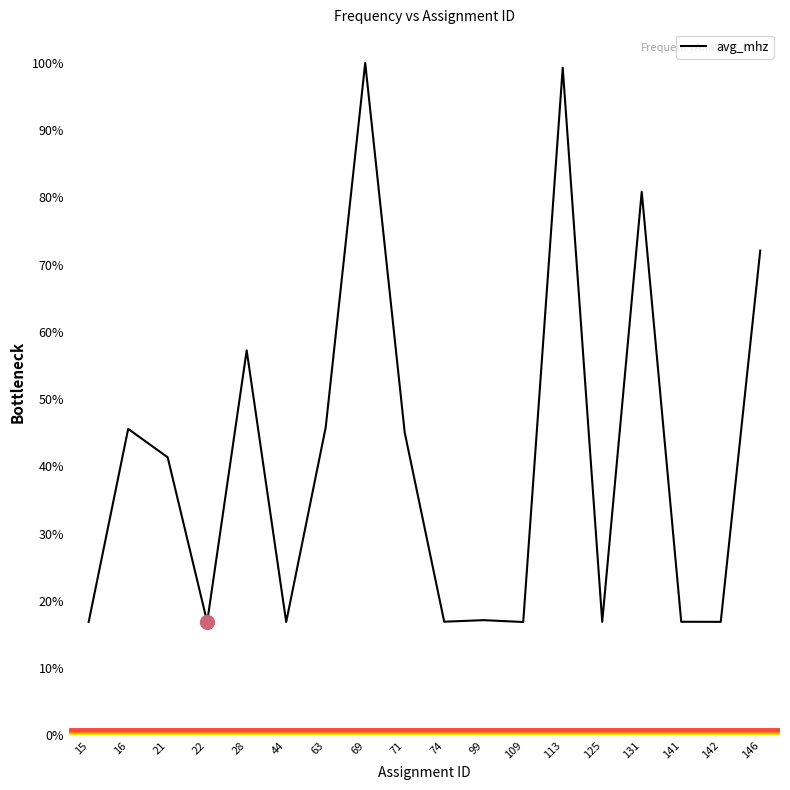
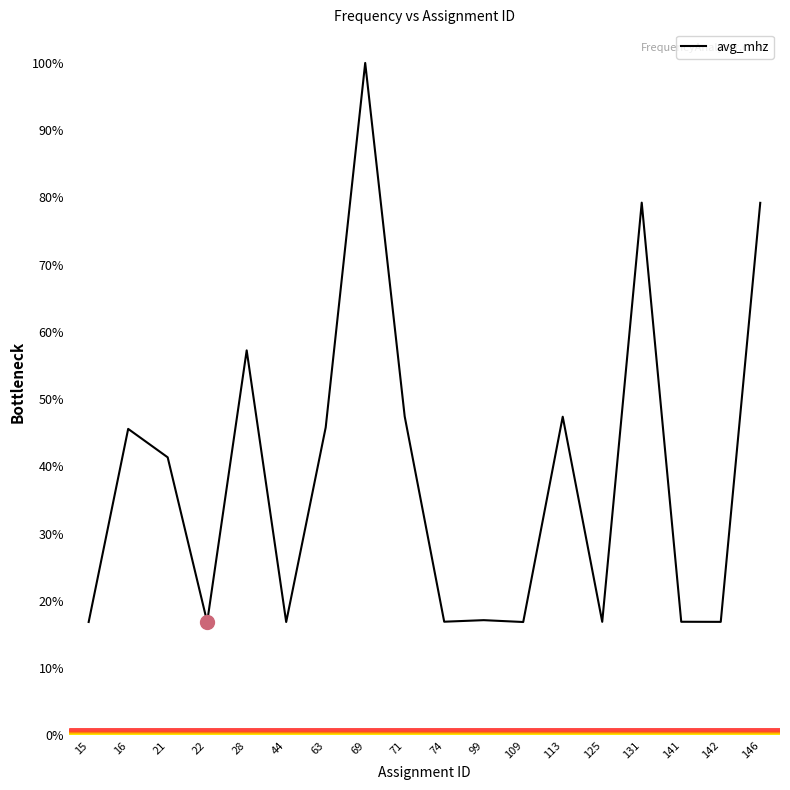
avg_mhz, 71: 45% -> 47%
avg_mhz, 113: 99% -> 47%
avg_mhz, 131: 81% -> 79%
avg_mhz, 146: 72% -> 79%
